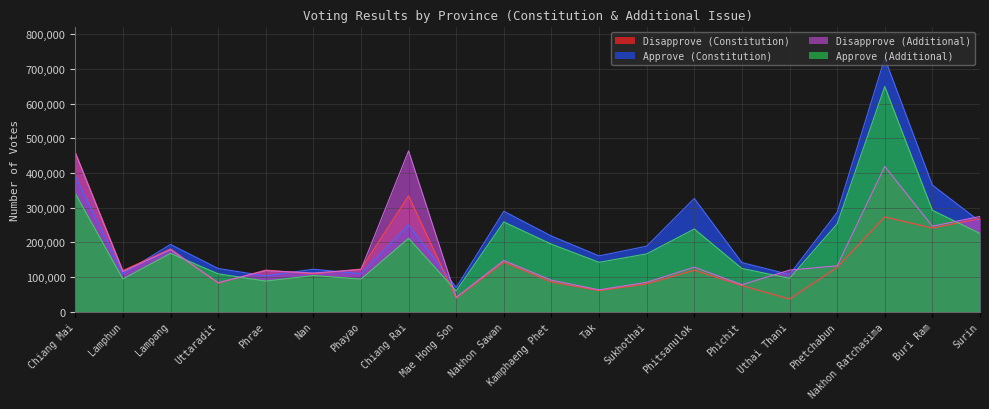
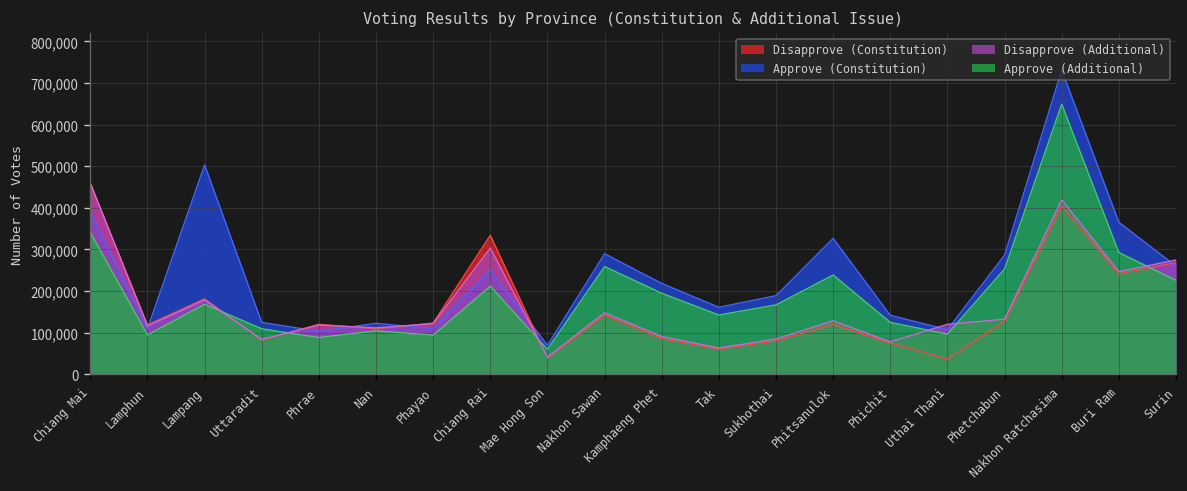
Approve (Constitution), Lampang: 190,000 -> 500,000
Disapprove (Additional), Chiang Rai: 460,000 -> 300,000
Disapprove (Constitution), Nakhon Ratchasima: 270,000 -> 400,000
